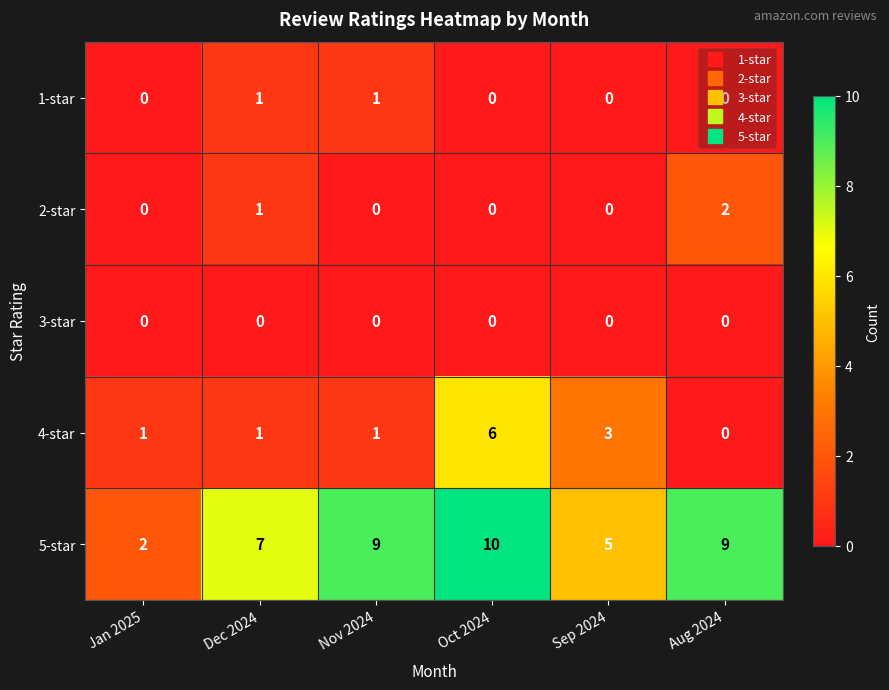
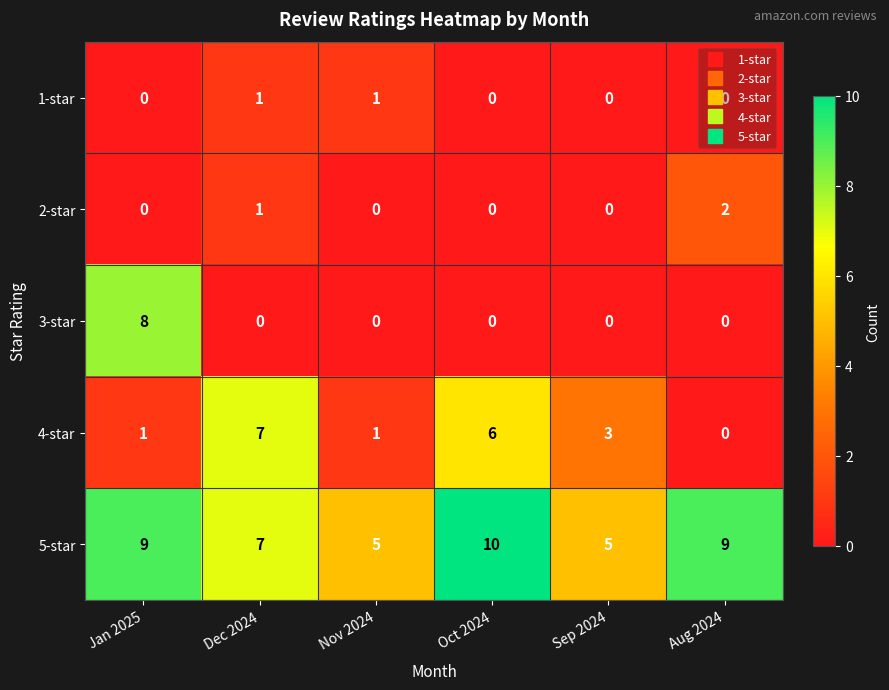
3-star, Jan 2025: 0 -> 8
4-star, Dec 2024: 1 -> 7
5-star, Jan 2025: 2 -> 9
5-star, Nov 2024: 9 -> 5
